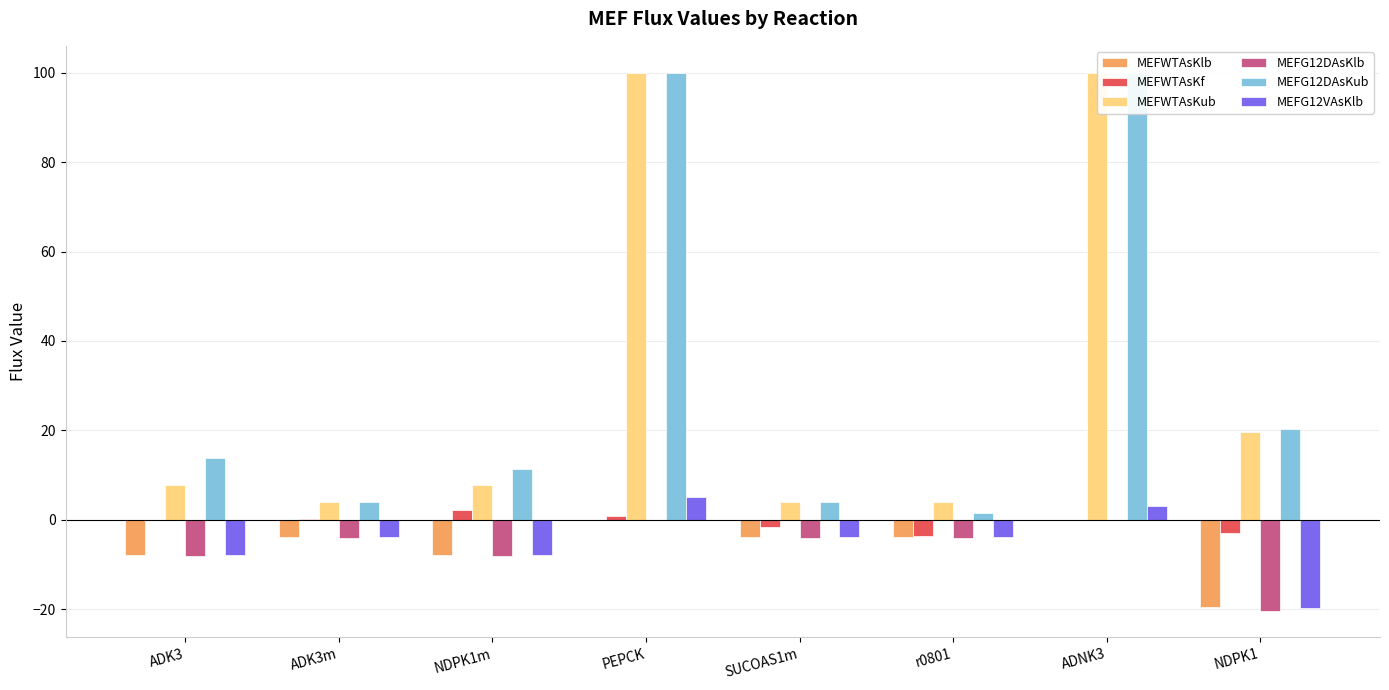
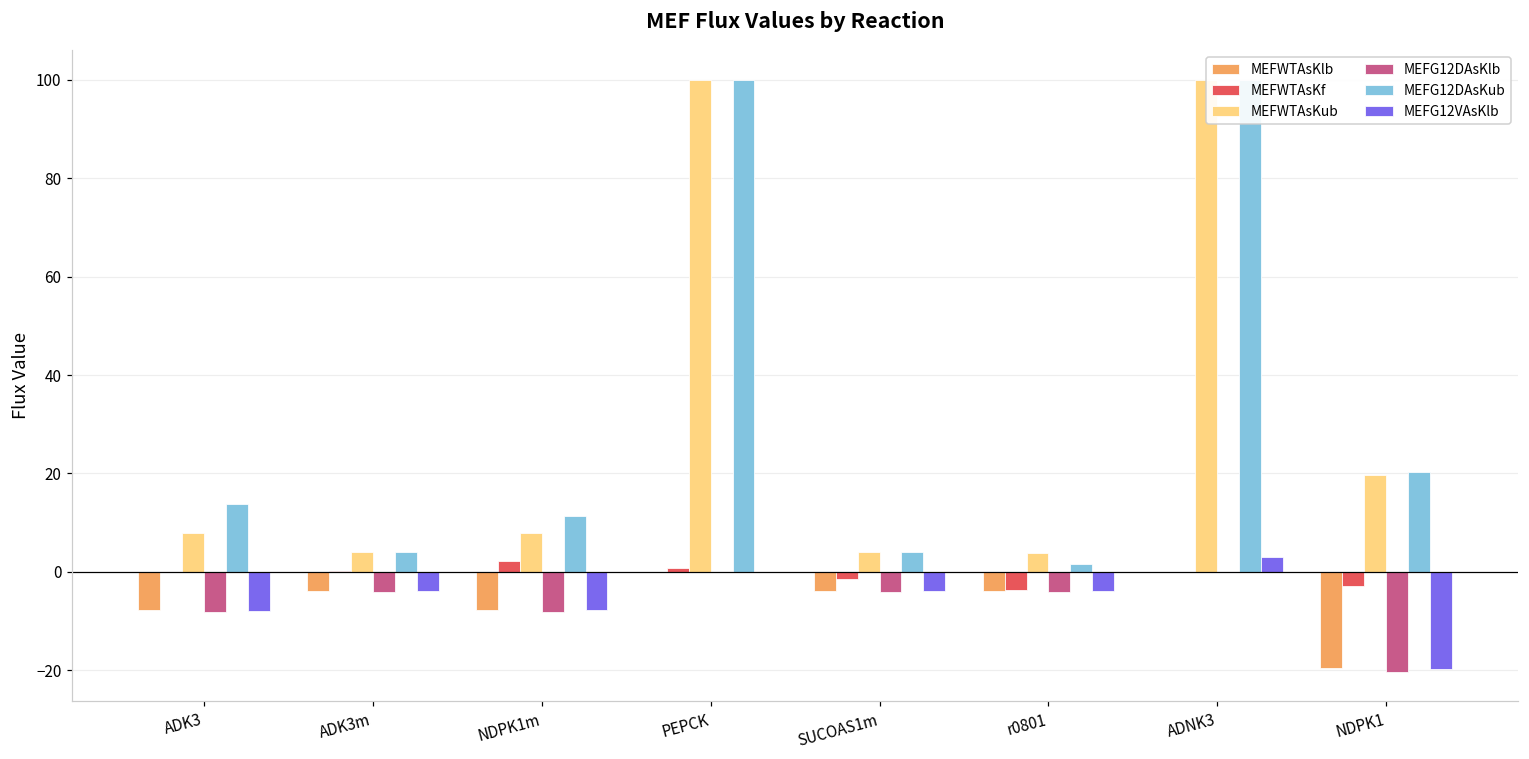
MEFG12VAsKlb, PEPCK: 5 -> 0
